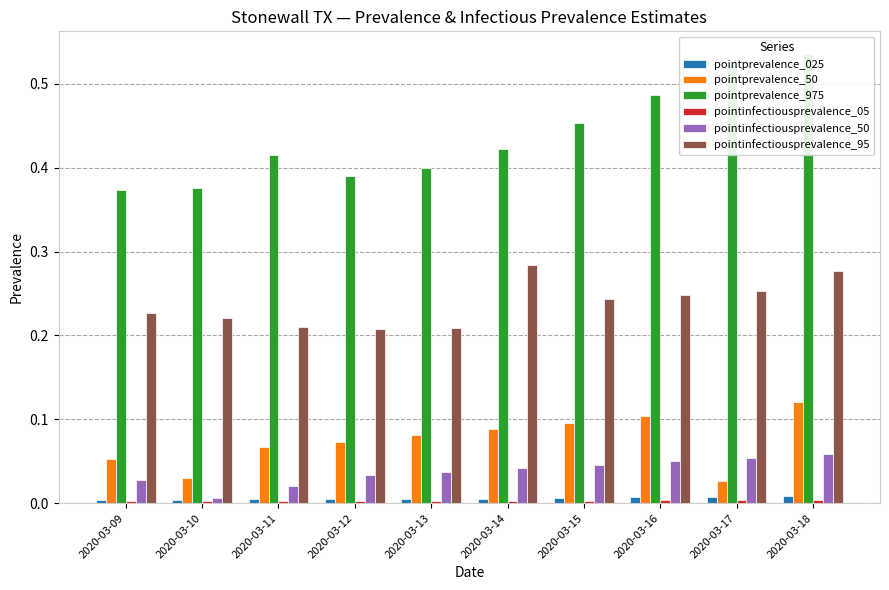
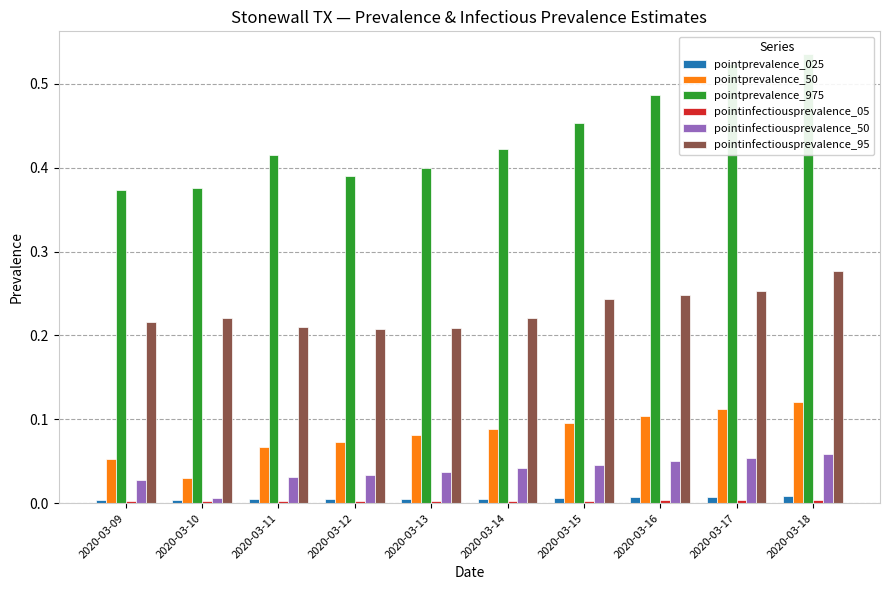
pointinfectiousprevalence_95, 2020-03-09: 0.23 -> 0.22
pointinfectiousprevalence_50, 2020-03-11: 0.02 -> 0.03
pointinfectiousprevalence_95, 2020-03-14: 0.28 -> 0.22
pointprevalence_50, 2020-03-17: 0.03 -> 0.11
